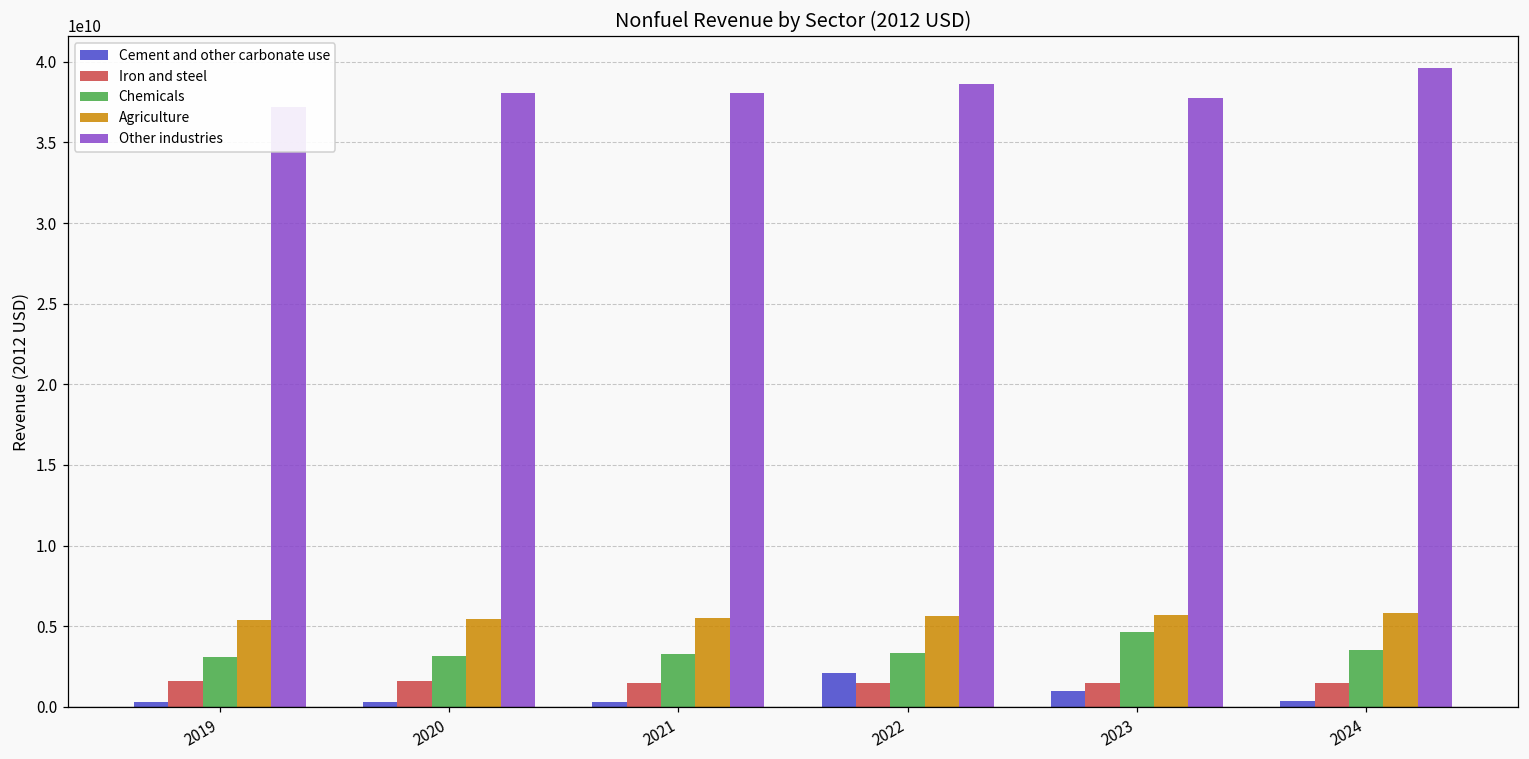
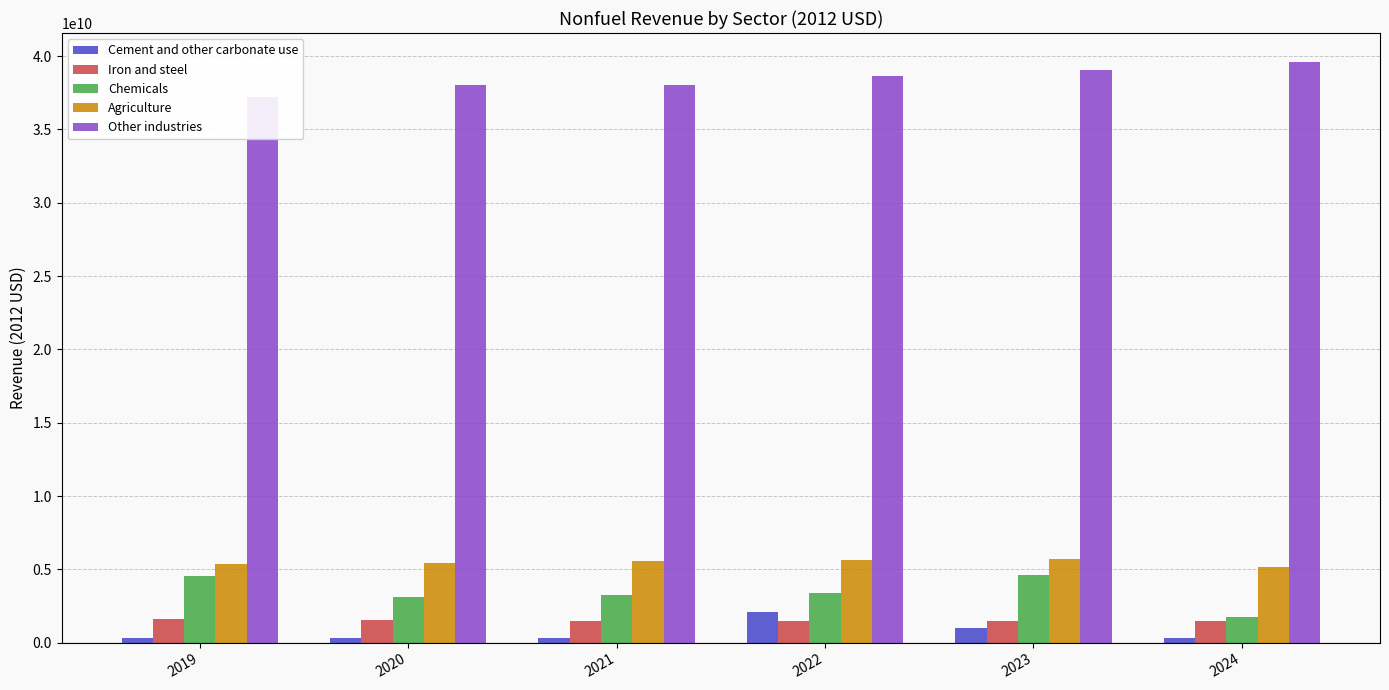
Chemicals, 2019: 3100000000 -> 4600000000
Other industries, 2023: 37800000000 -> 39100000000
Chemicals, 2024: 3600000000 -> 1800000000
Agriculture, 2024: 5800000000 -> 5200000000
